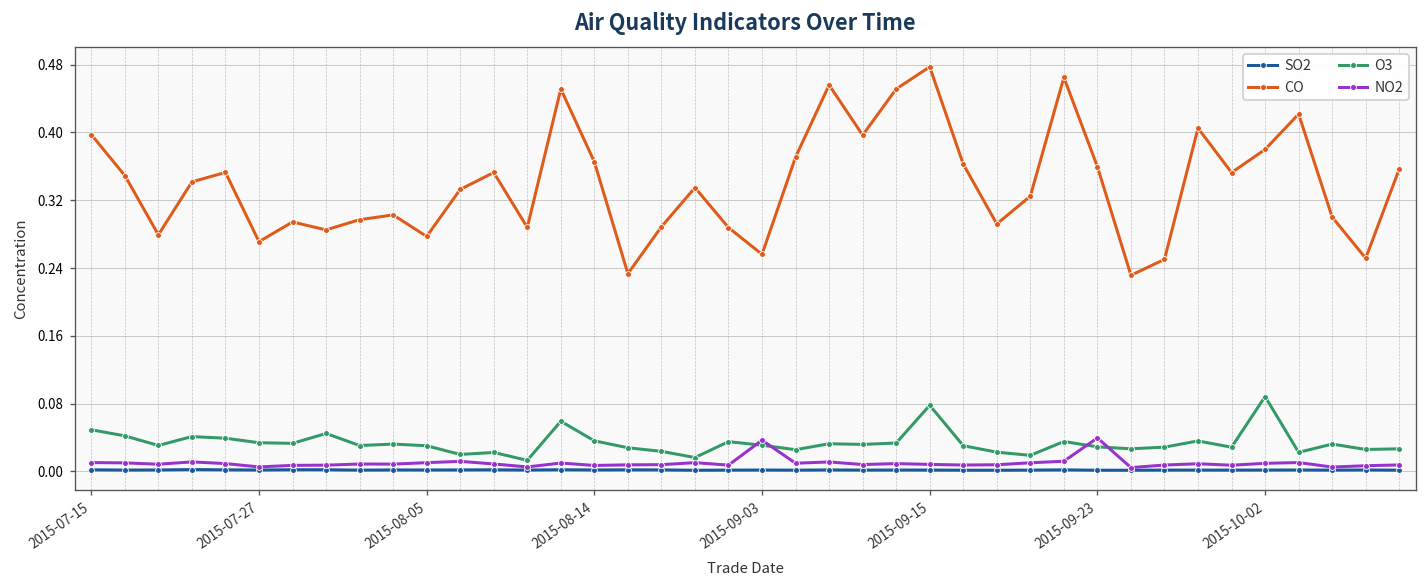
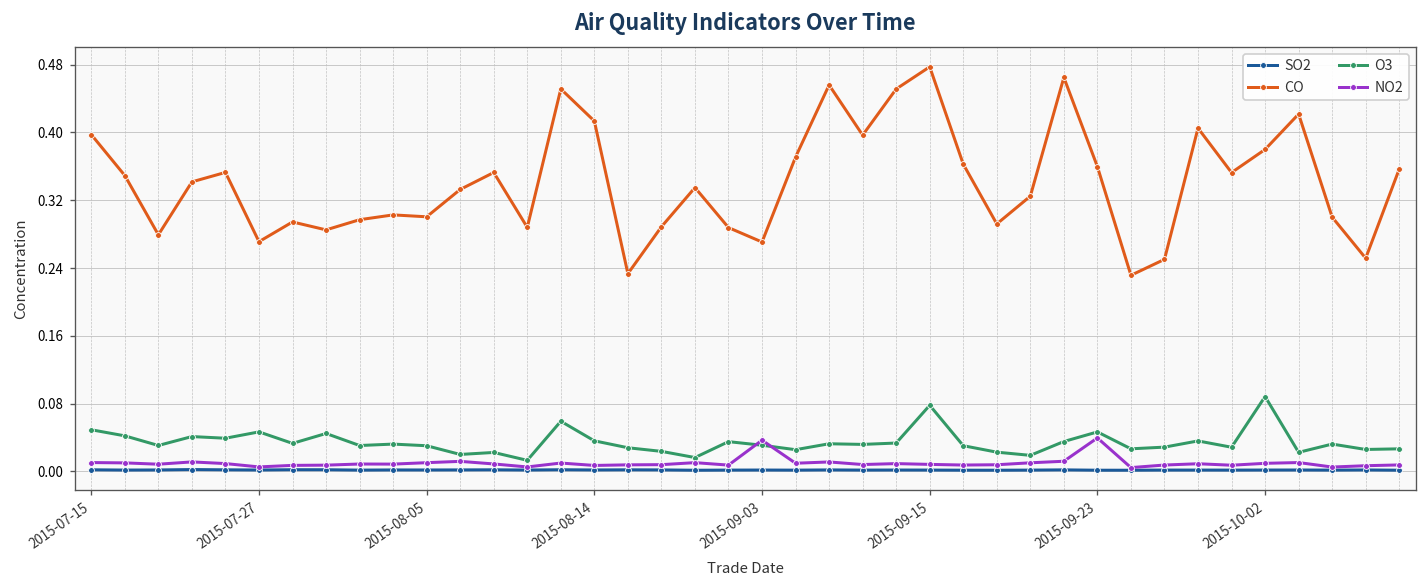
O3, 2015-07-27: 0.03 -> 0.05
CO, 2015-08-05: 0.28 -> 0.30
CO, 2015-08-14: 0.37 -> 0.41
CO, 2015-09-03: 0.26 -> 0.27
O3, 2015-09-23: 0.03 -> 0.05
